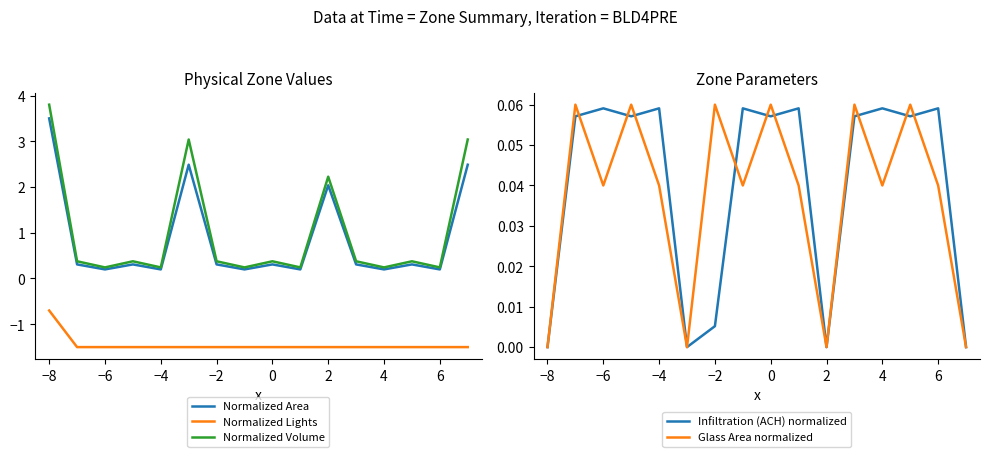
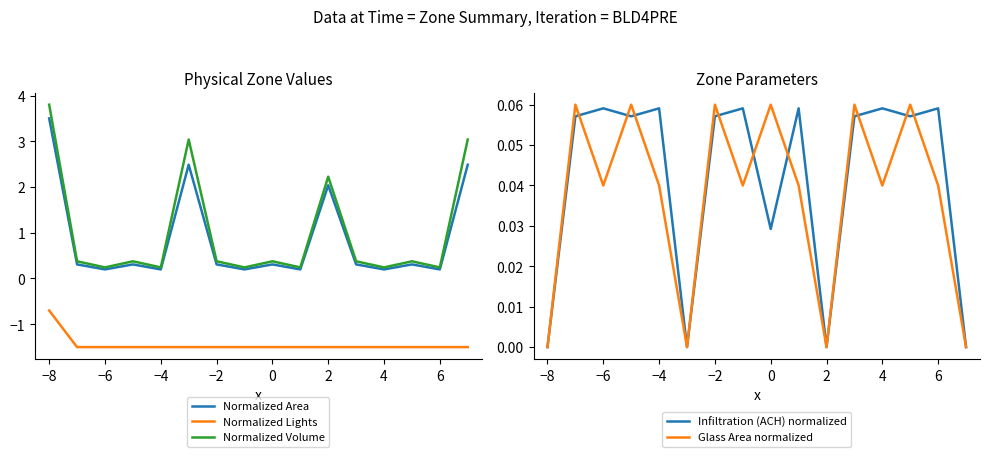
Zone Parameters, Infiltration (ACH) normalized, −2: 0.005 -> 0.057
Zone Parameters, Infiltration (ACH) normalized, 0: 0.057 -> 0.029
